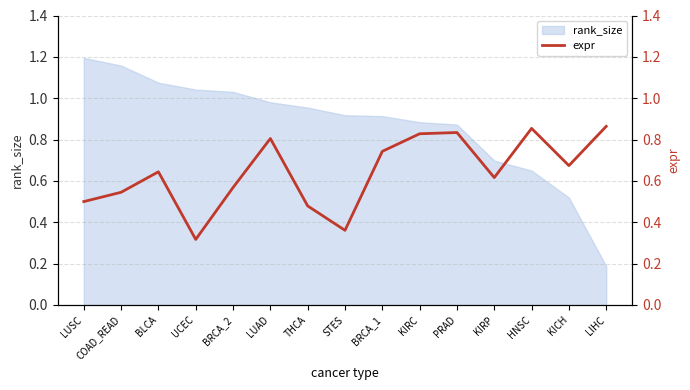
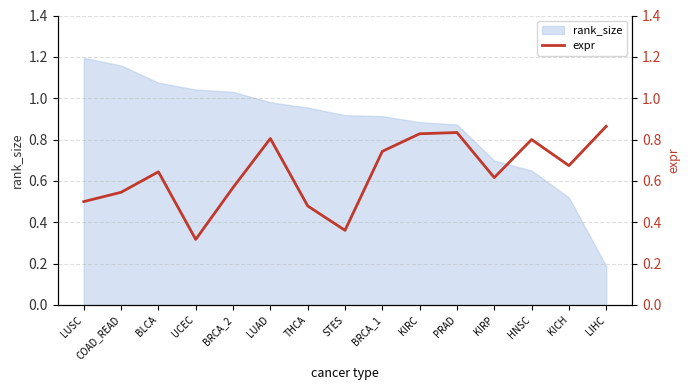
expr, HNSC: 0.85 -> 0.80
